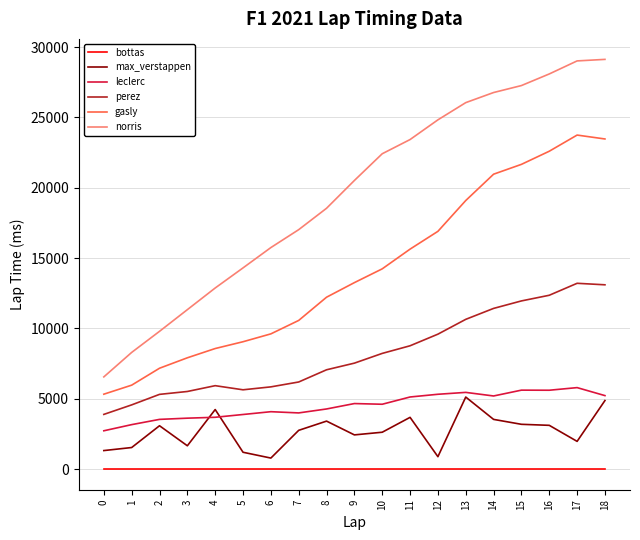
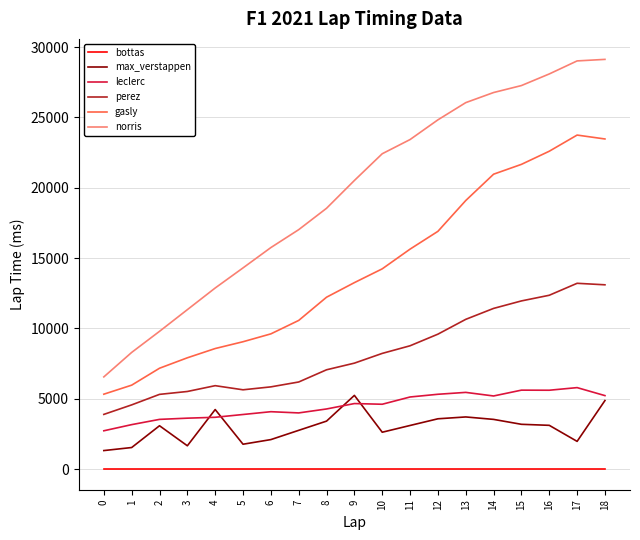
max_verstappen, 5: 1200 -> 1800
max_verstappen, 6: 800 -> 2100
max_verstappen, 9: 2400 -> 5200
max_verstappen, 11: 3700 -> 3100
max_verstappen, 12: 900 -> 3600
max_verstappen, 13: 5100 -> 3700
